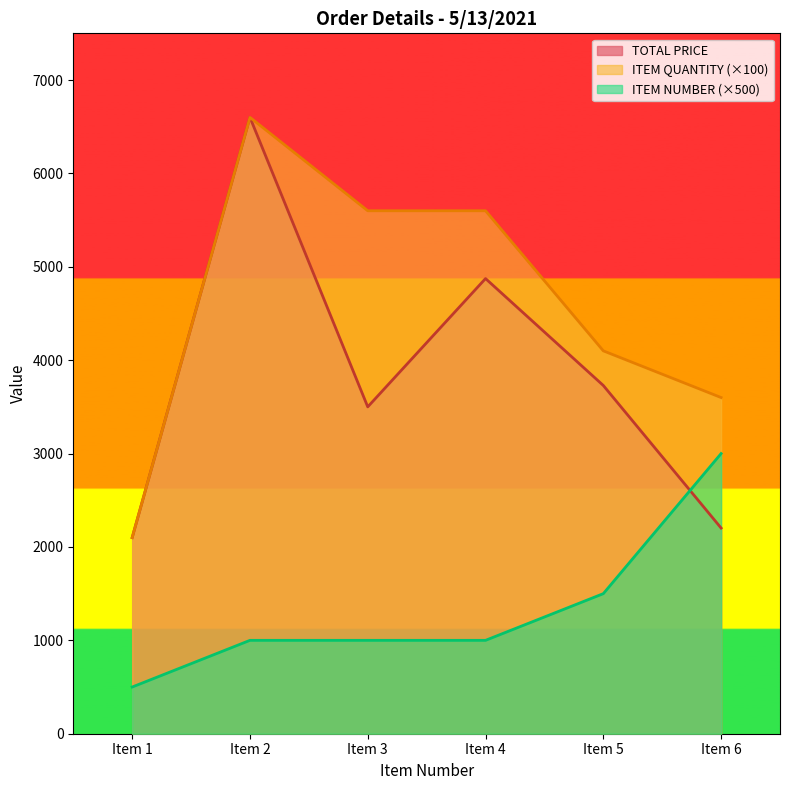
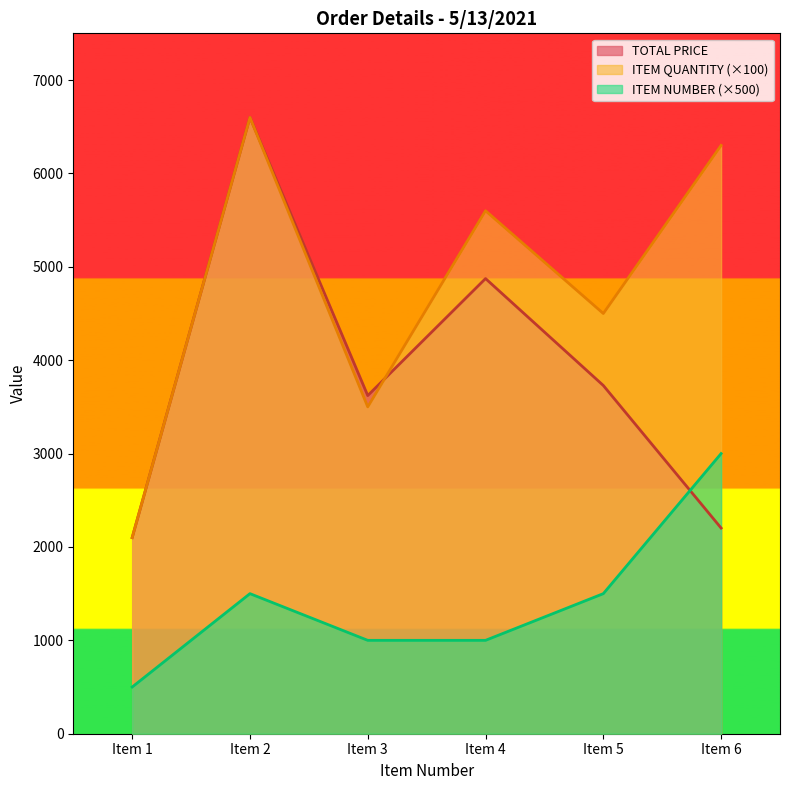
ITEM NUMBER (×500), Item 2: 1000 -> 1500
TOTAL PRICE, Item 3: 3500 -> 3600
ITEM QUANTITY (×100), Item 3: 5600 -> 3500
ITEM QUANTITY (×100), Item 5: 4100 -> 4500
ITEM QUANTITY (×100), Item 6: 3600 -> 6300
